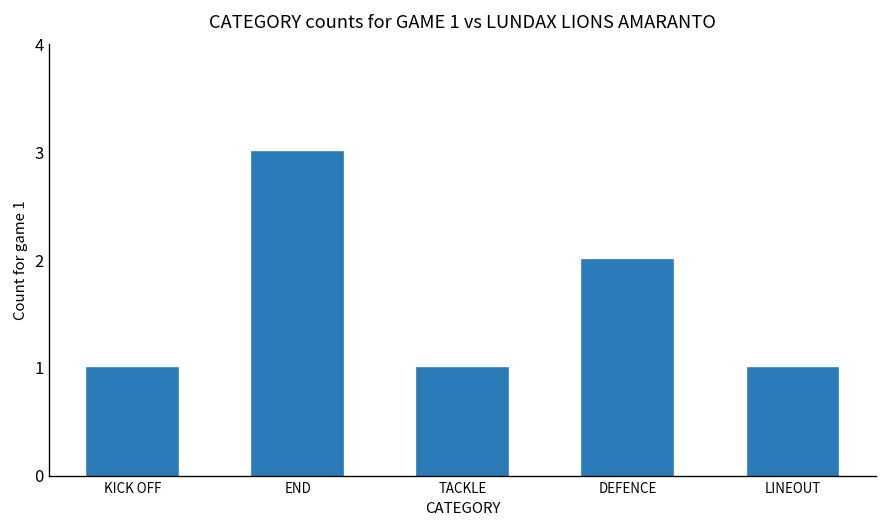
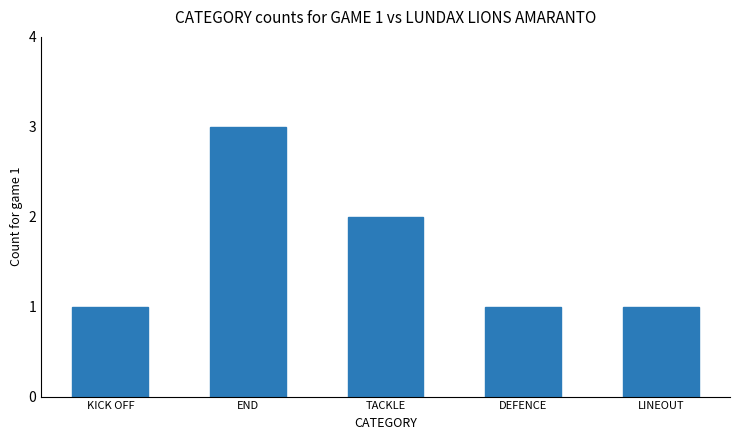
TACKLE: 1 -> 2
DEFENCE: 2 -> 1
